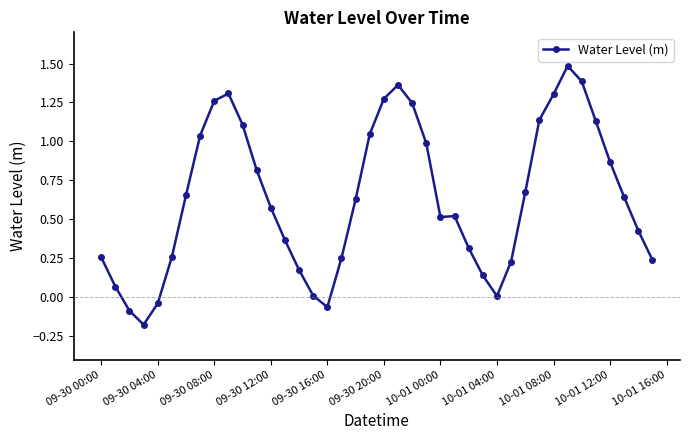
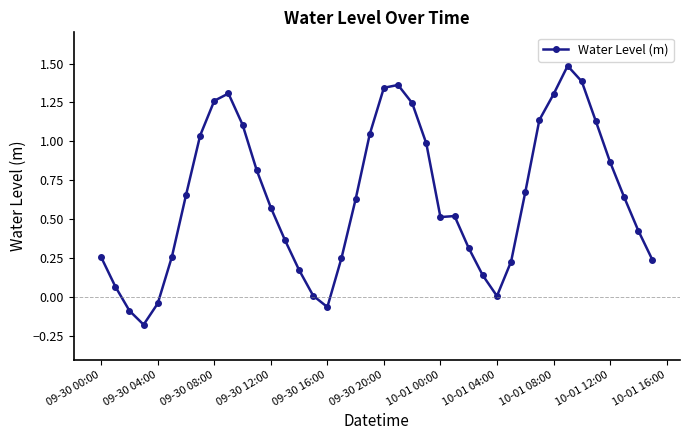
09-30 20:00: 1.27 -> 1.34
